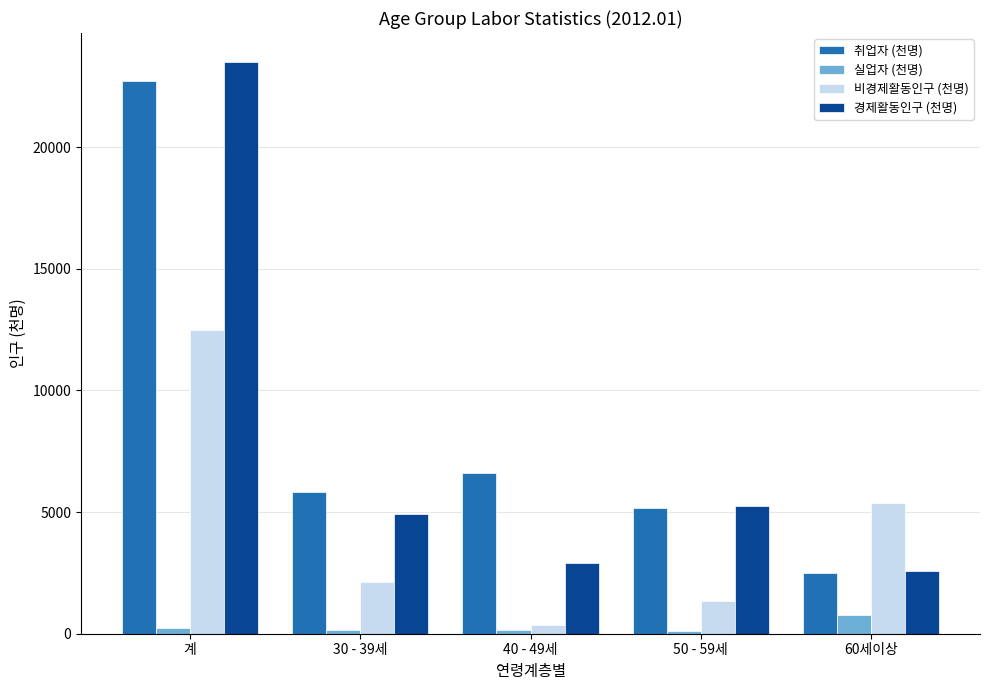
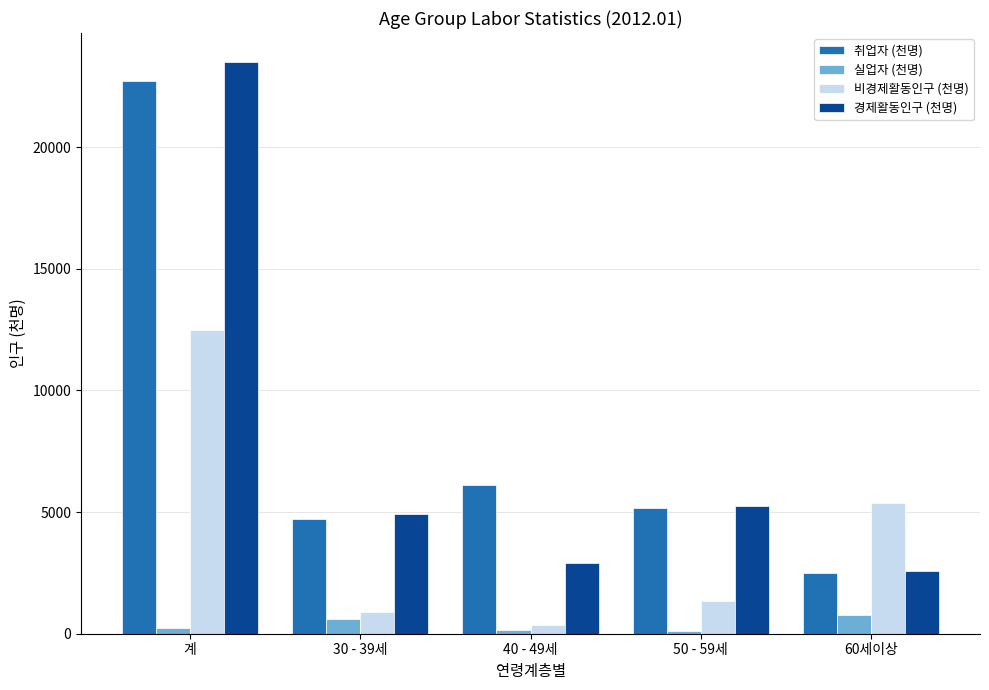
취업자 (천명), 30 - 39세: 5800 -> 4700
실업자 (천명), 30 - 39세: 200 -> 600
비경제활동인구 (천명), 30 - 39세: 2100 -> 900
취업자 (천명), 40 - 49세: 6600 -> 6100
